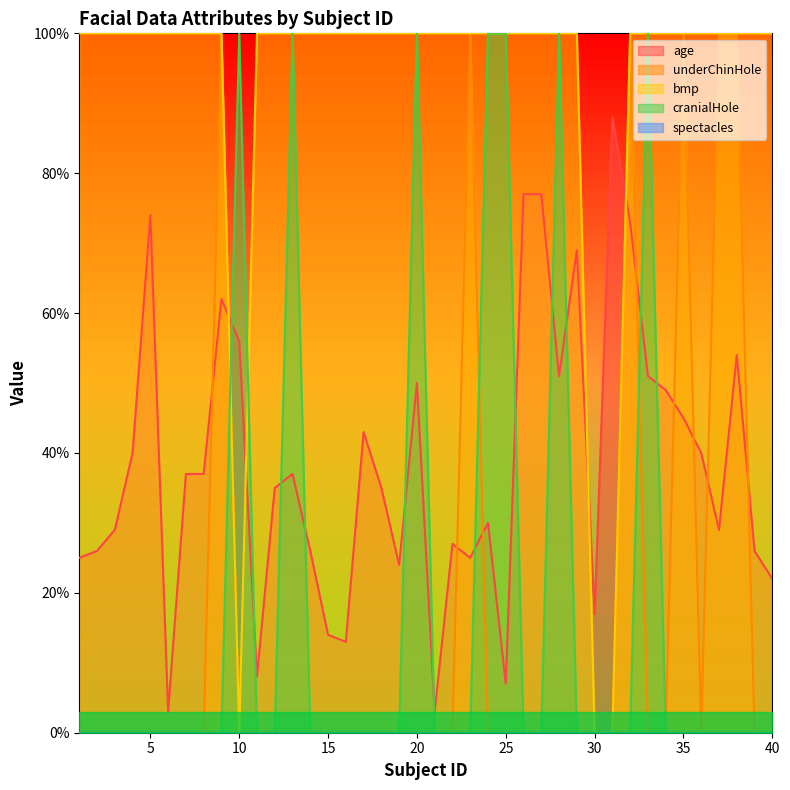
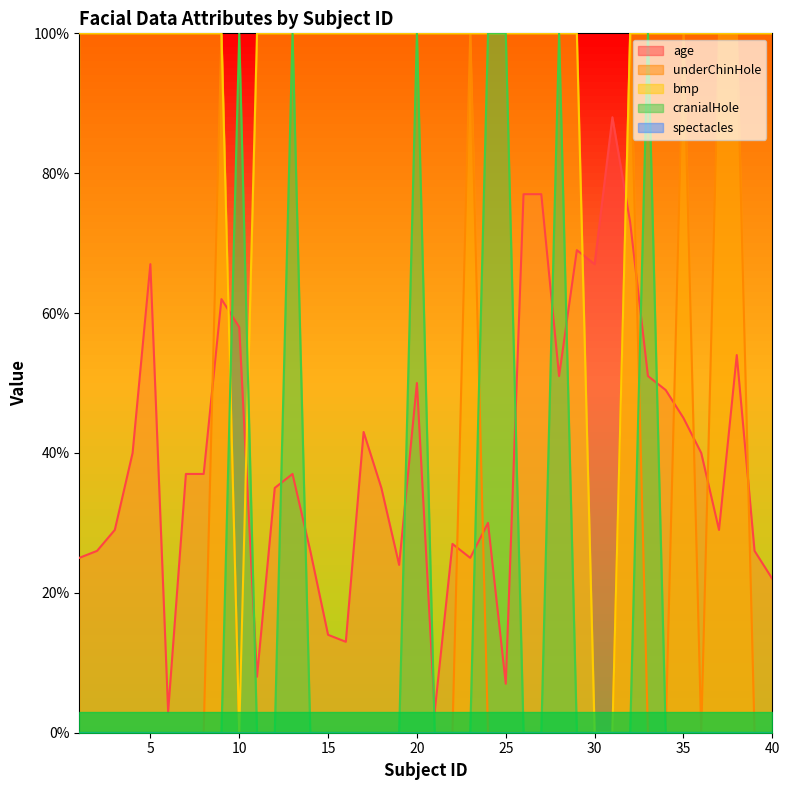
age, 5: 74% -> 67%
age, 10: 56% -> 58%
age, 30: 17% -> 67%
